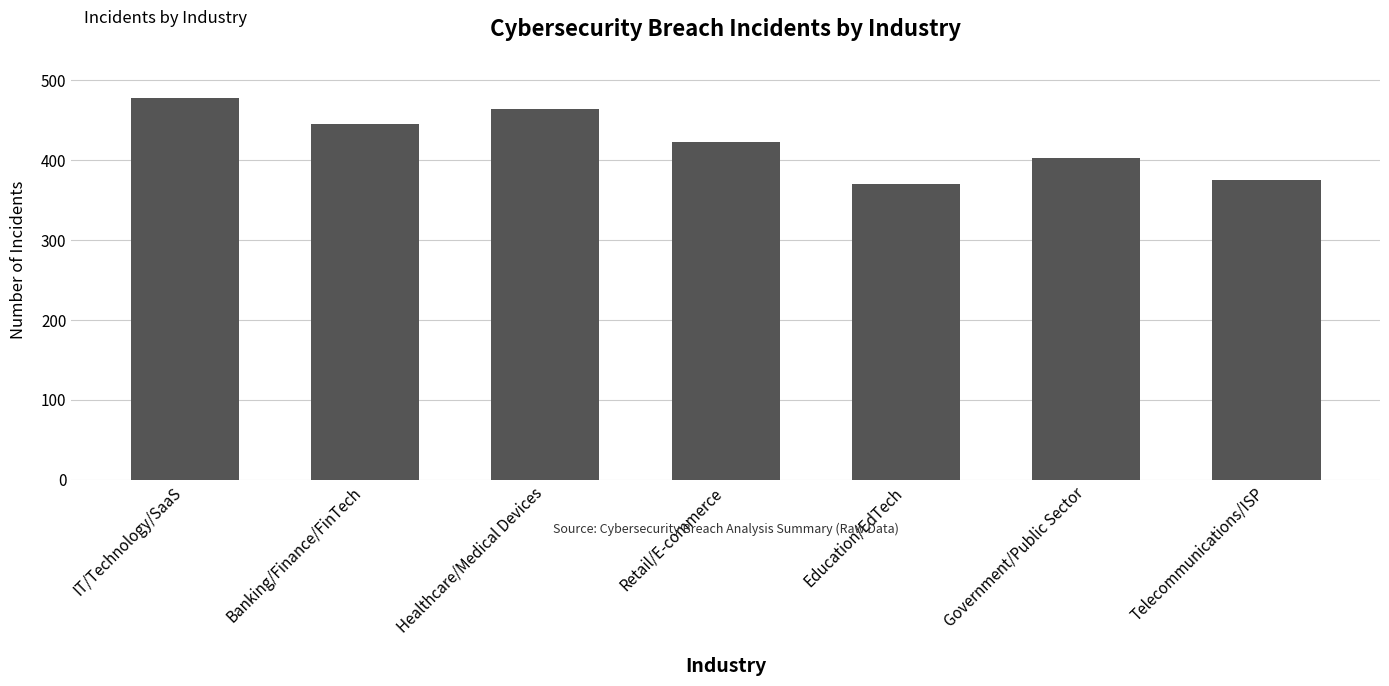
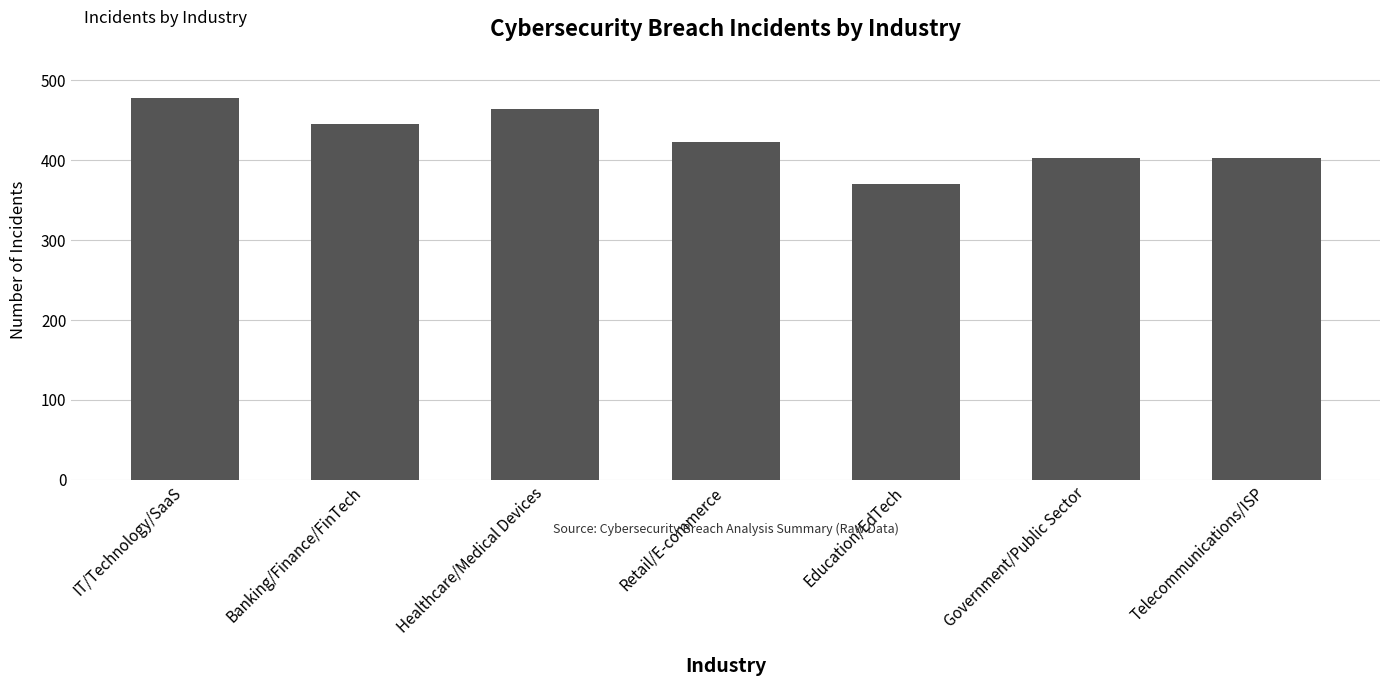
Telecommunications/ISP: 380 -> 400
